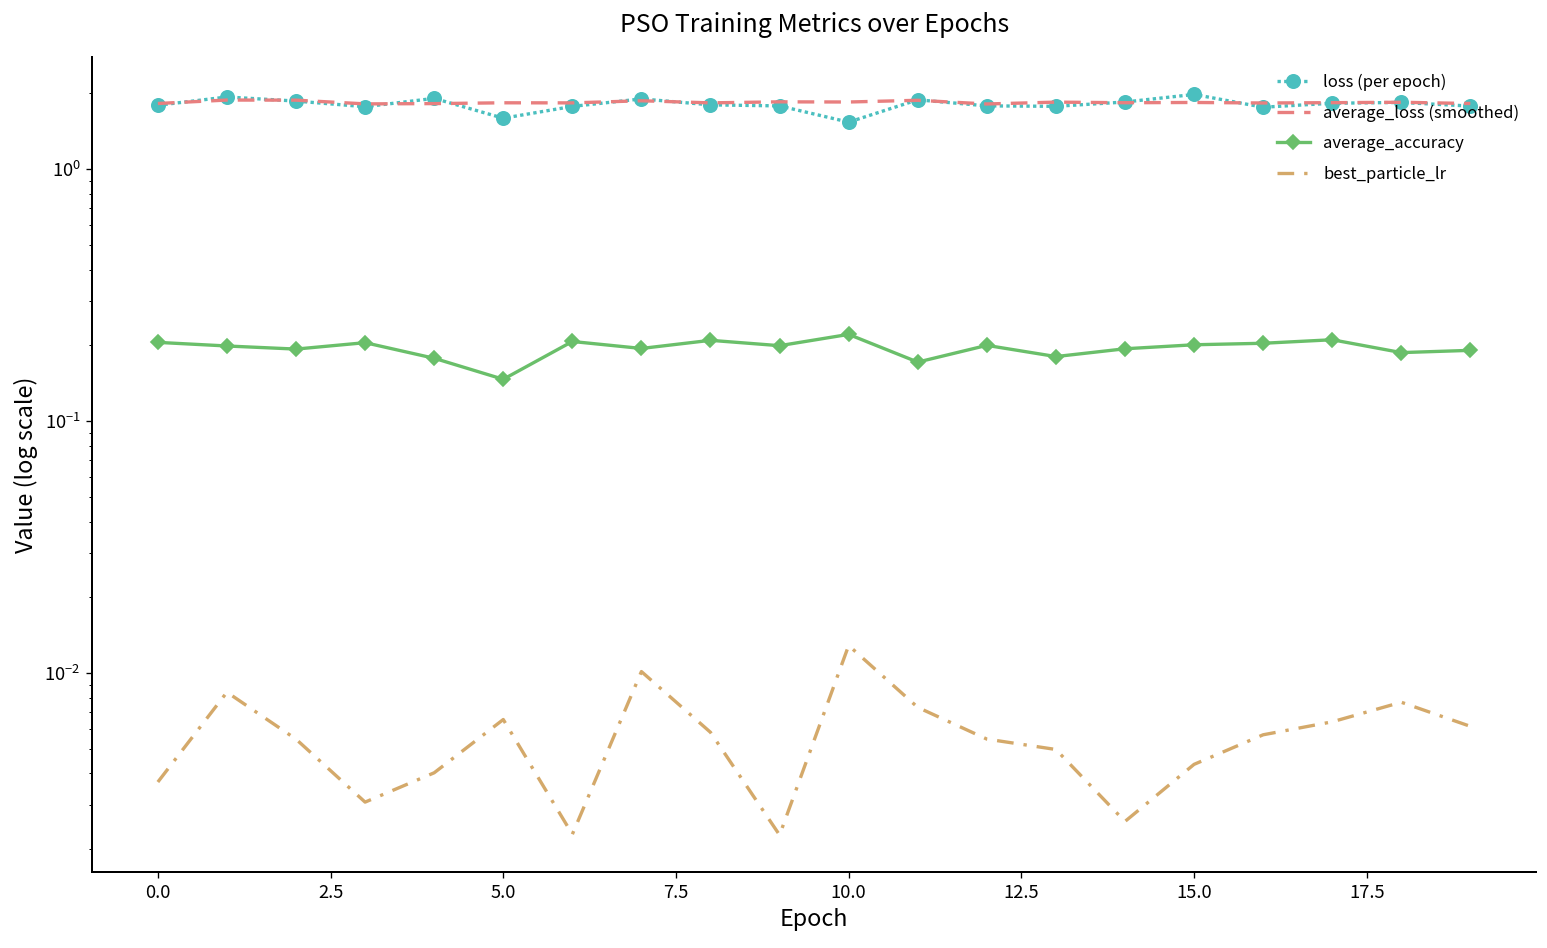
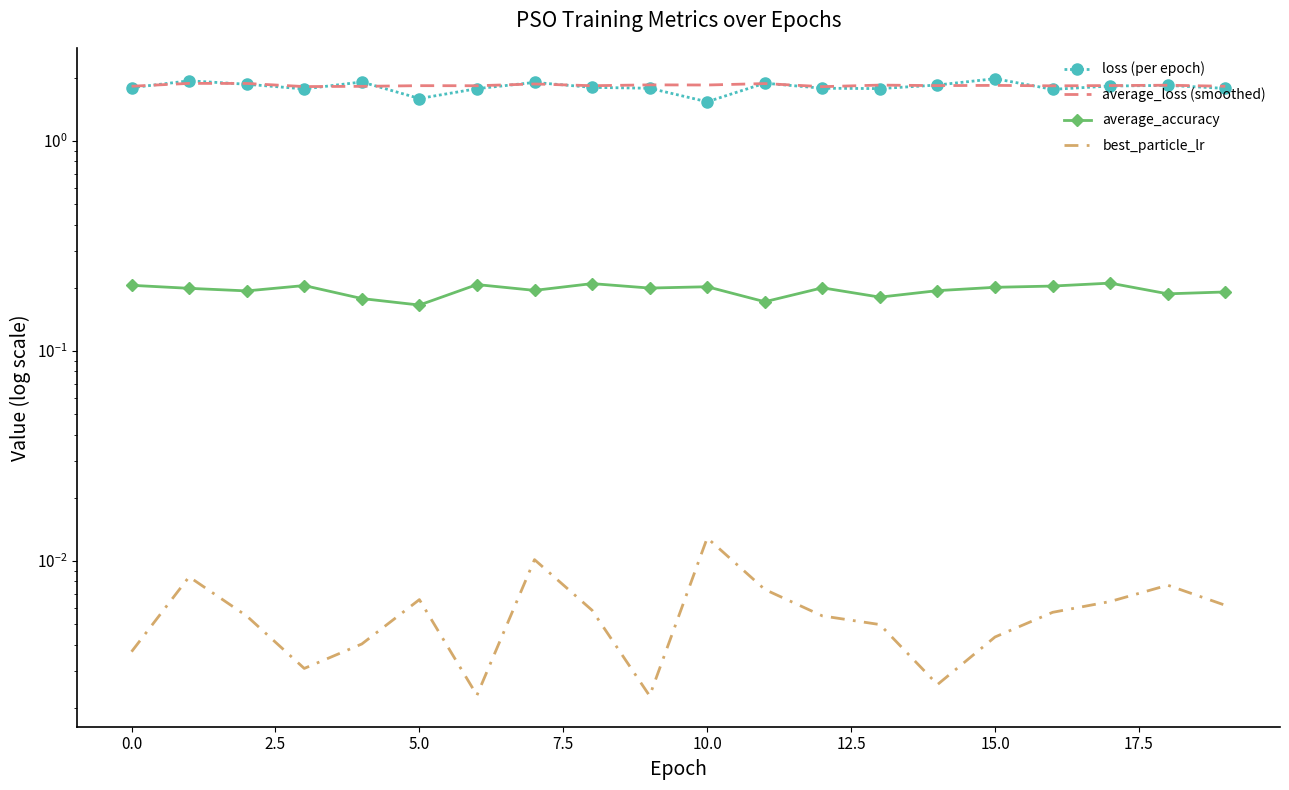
average_accuracy, 5.0: 0.15 -> 0.17
average_accuracy, 10.0: 0.22 -> 0.20
